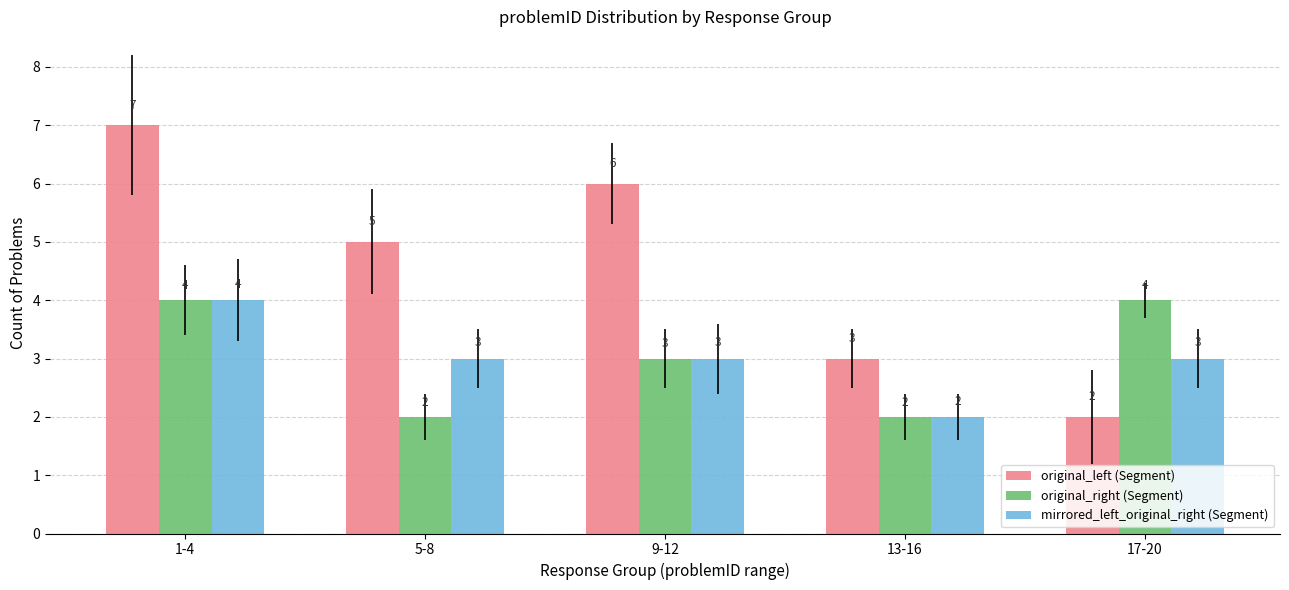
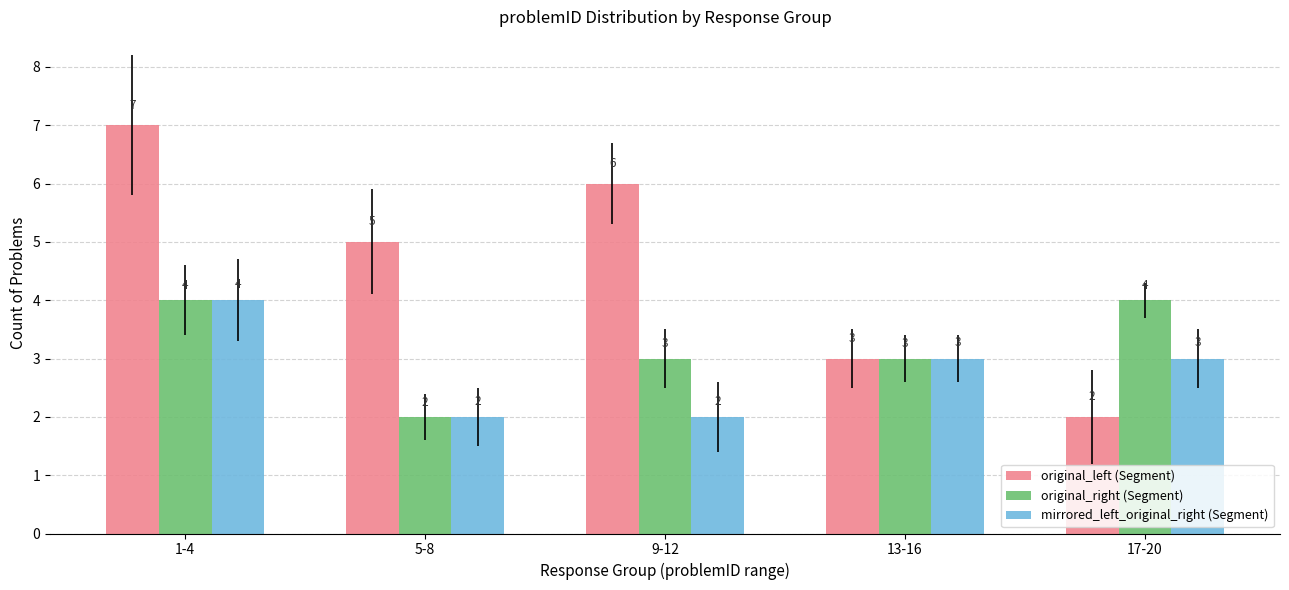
mirrored_left_original_right (Segment), 5-8: 3 -> 2
mirrored_left_original_right (Segment), 9-12: 3 -> 2
original_right (Segment), 13-16: 2 -> 3
mirrored_left_original_right (Segment), 13-16: 2 -> 3
